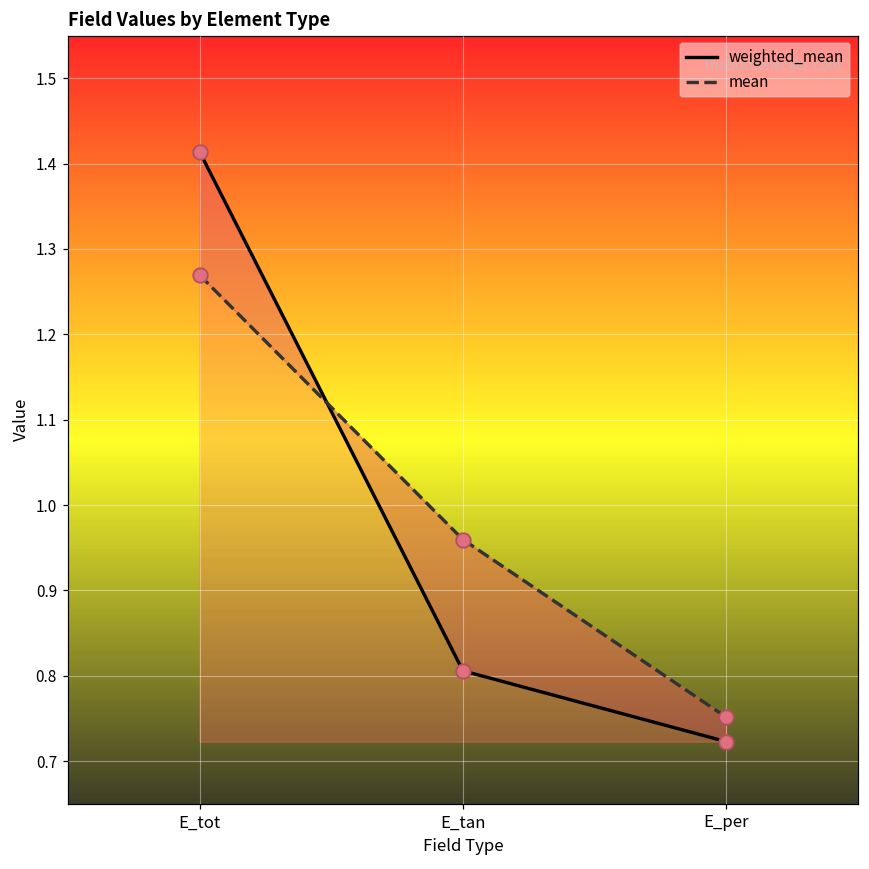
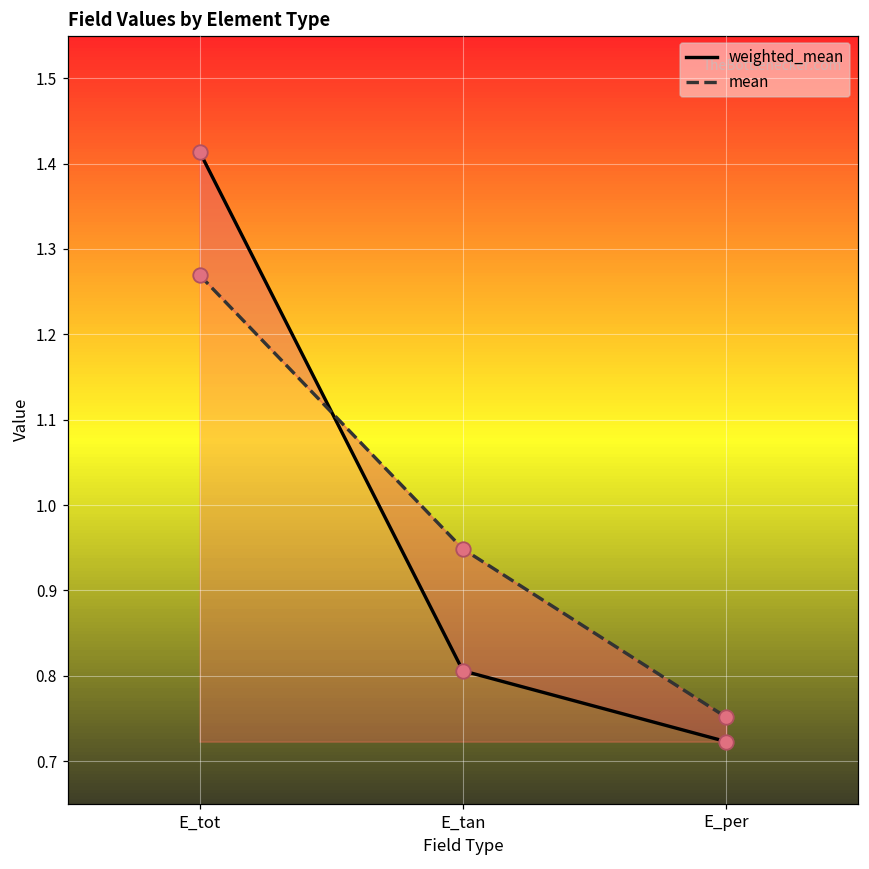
mean, E_tan: 0.96 -> 0.95
